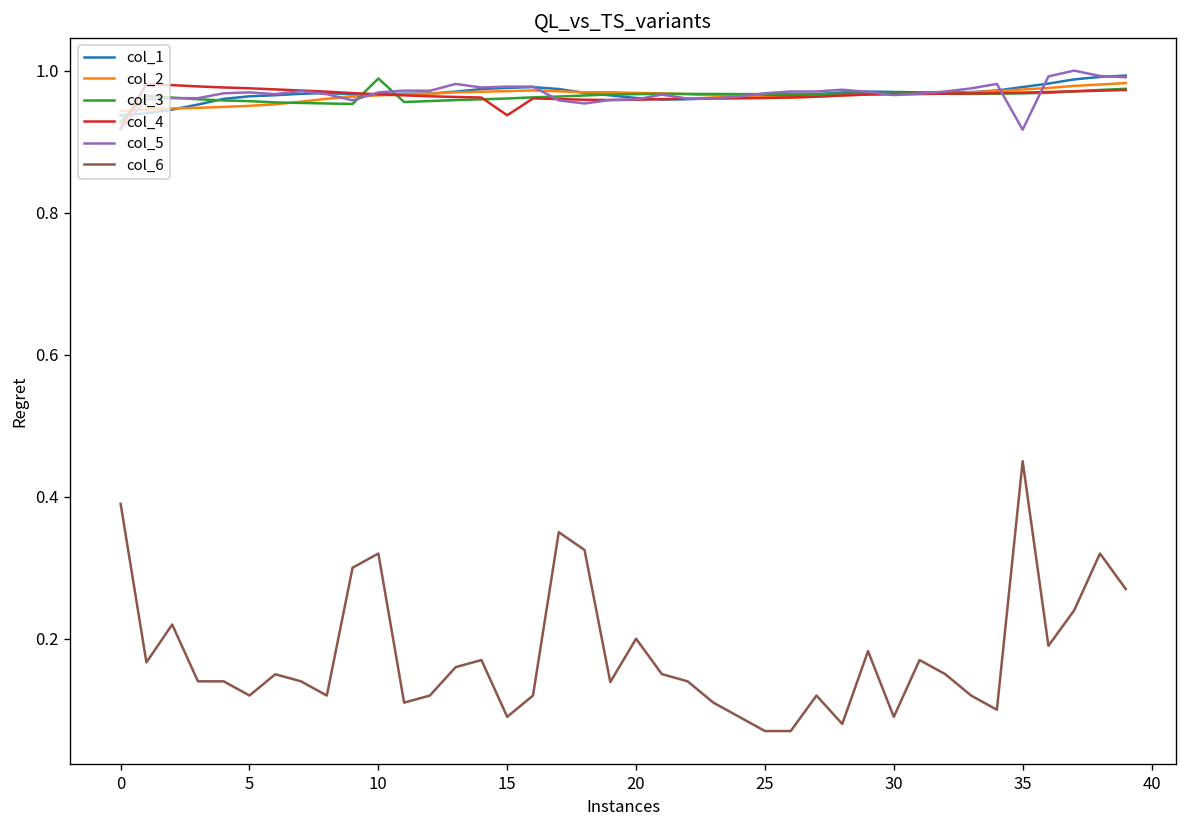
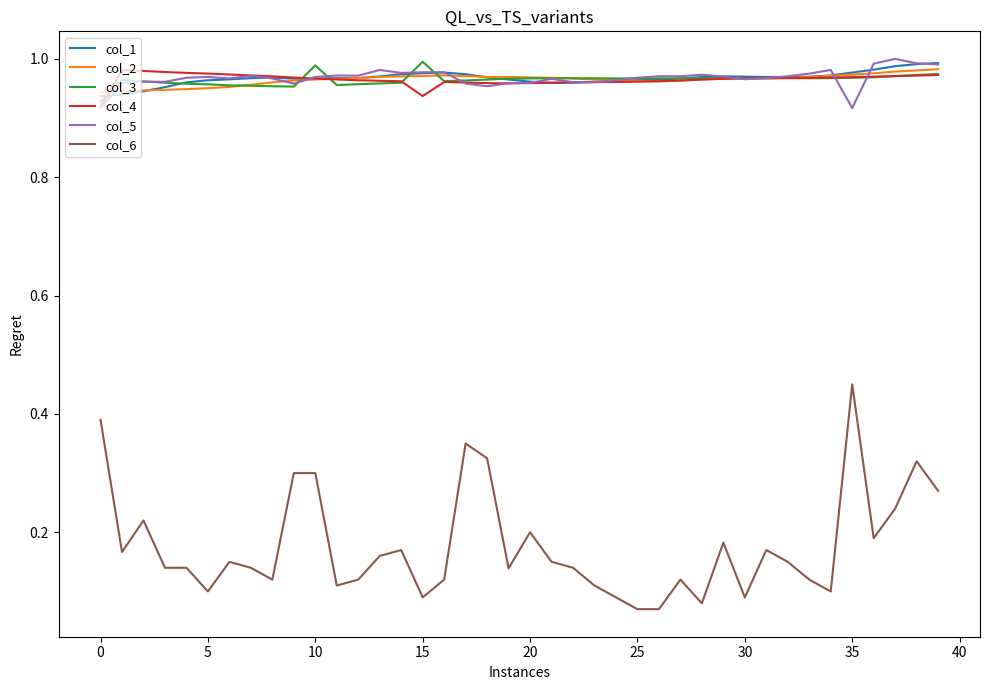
col_6, 5: 0.12 -> 0.10
col_6, 10: 0.32 -> 0.30
col_3, 15: 0.96 -> 1.00
